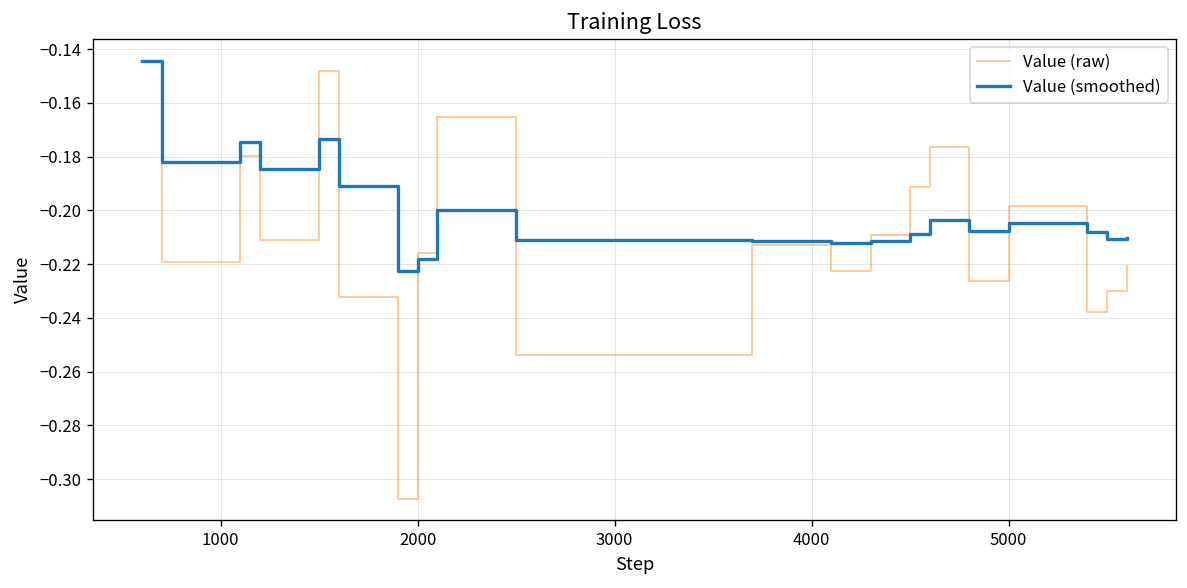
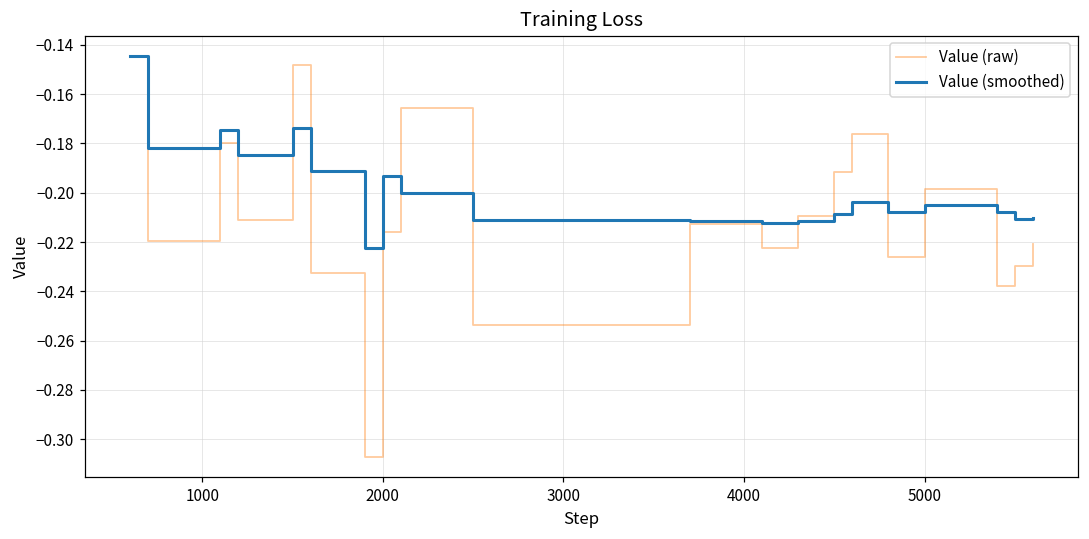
Value (smoothed), 2000: -0.218 -> -0.193
